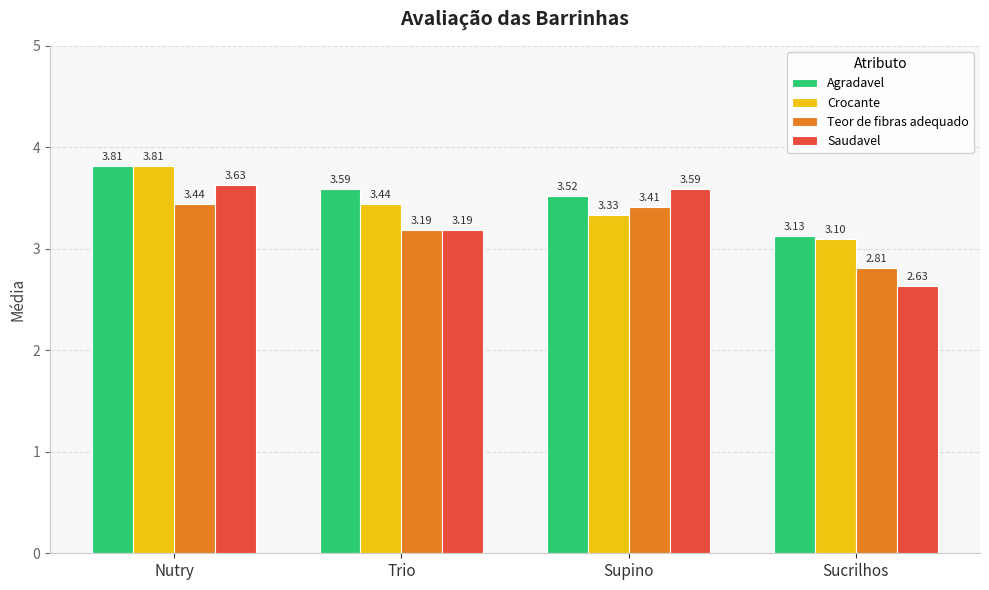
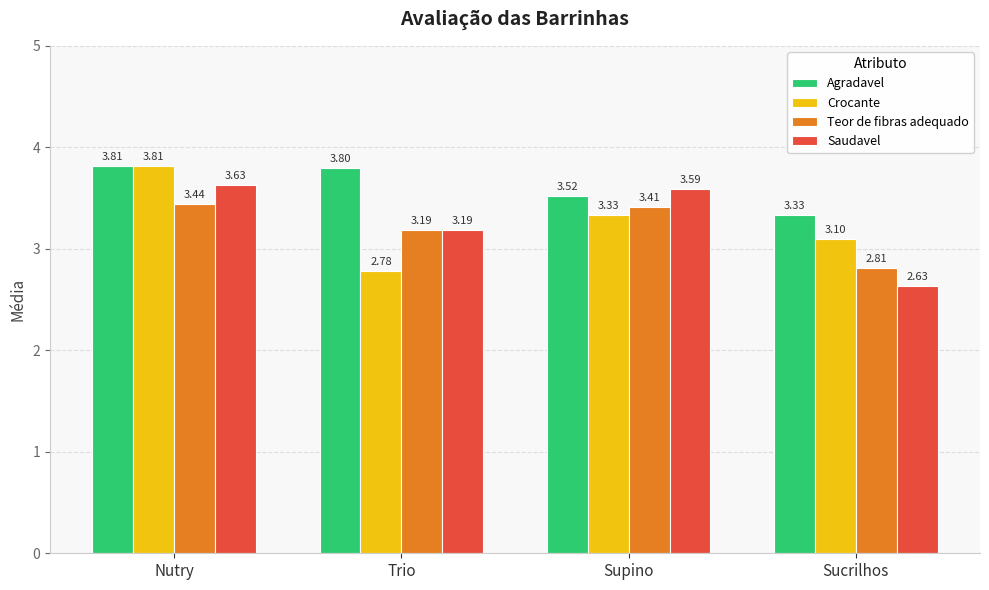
Agradavel, Trio: 3.59 -> 3.80
Crocante, Trio: 3.44 -> 2.78
Agradavel, Sucrilhos: 3.13 -> 3.33
